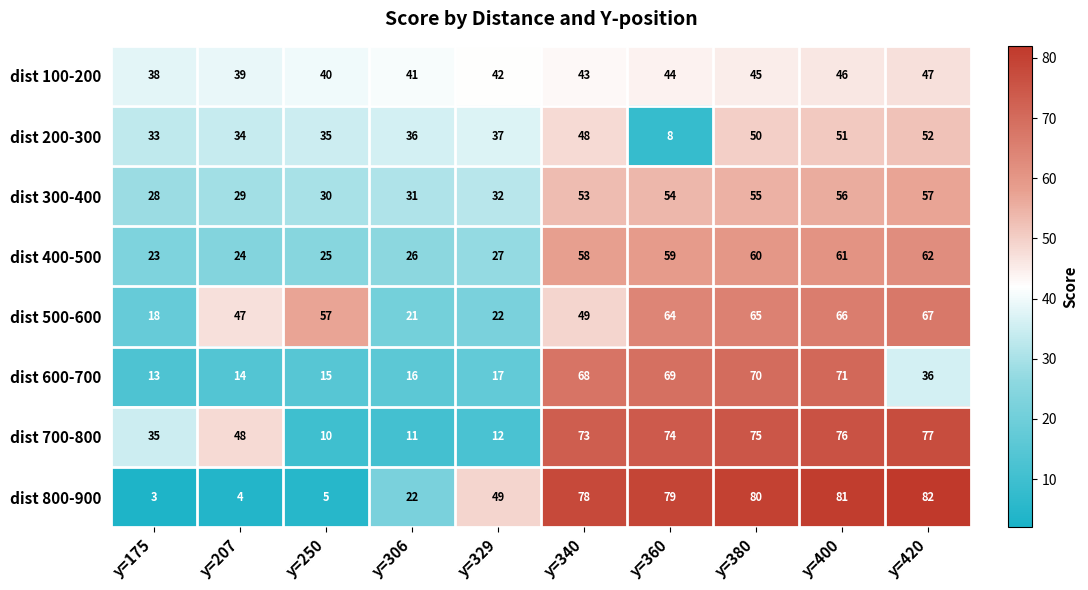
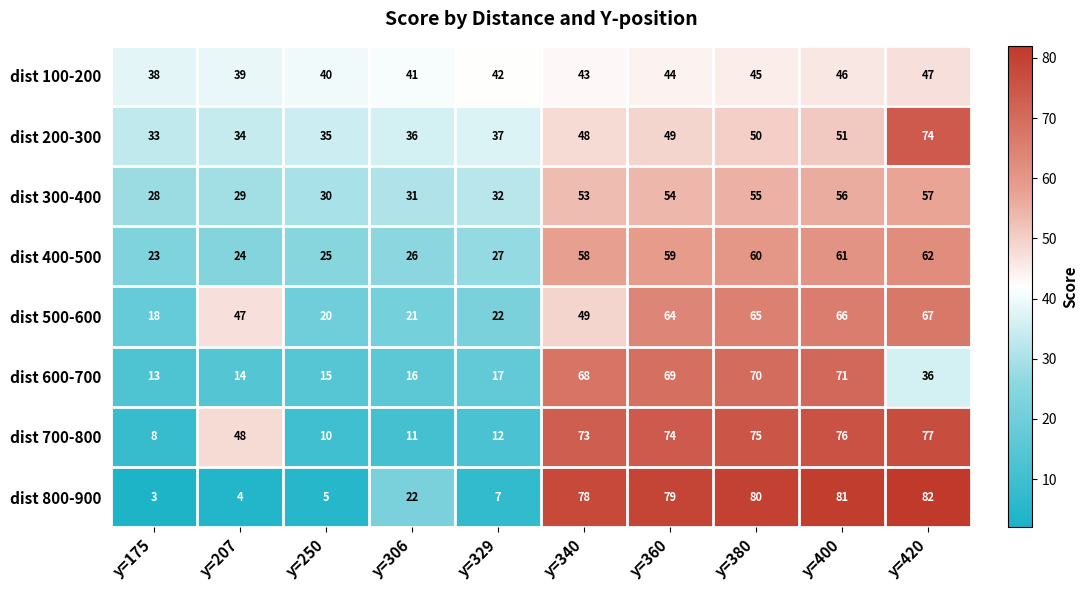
dist 200-300, y=360: 8 -> 49
dist 200-300, y=420: 52 -> 74
dist 500-600, y=250: 57 -> 20
dist 700-800, y=175: 35 -> 8
dist 800-900, y=329: 49 -> 7
